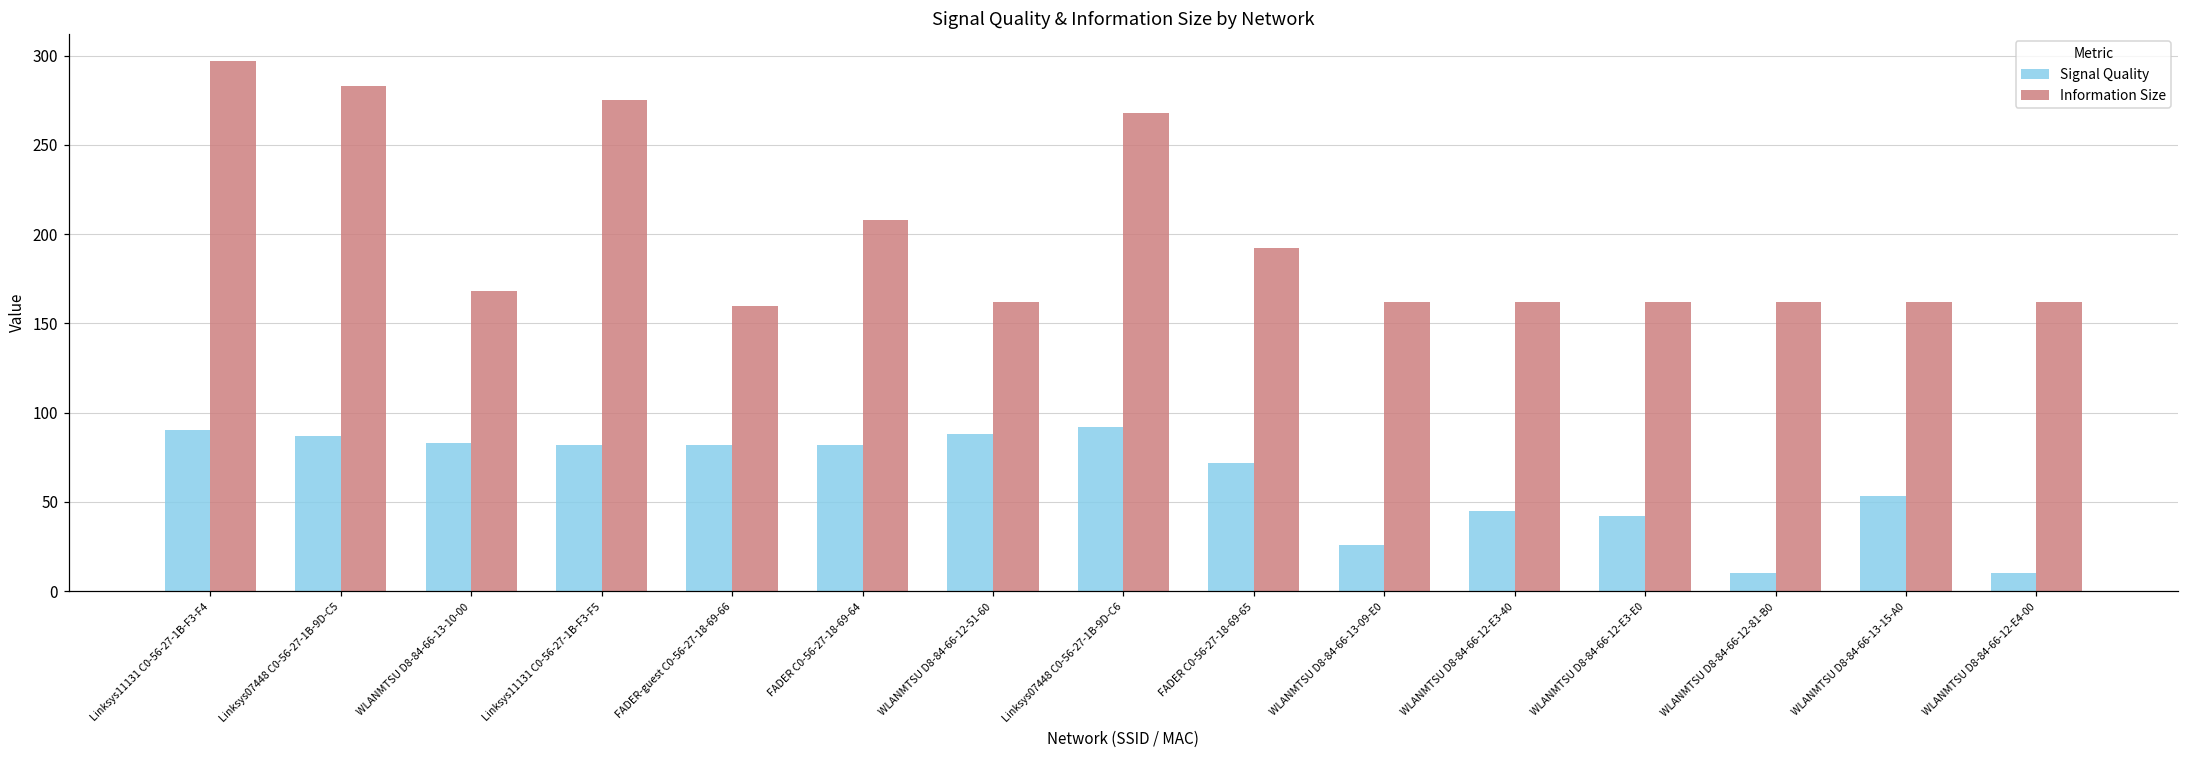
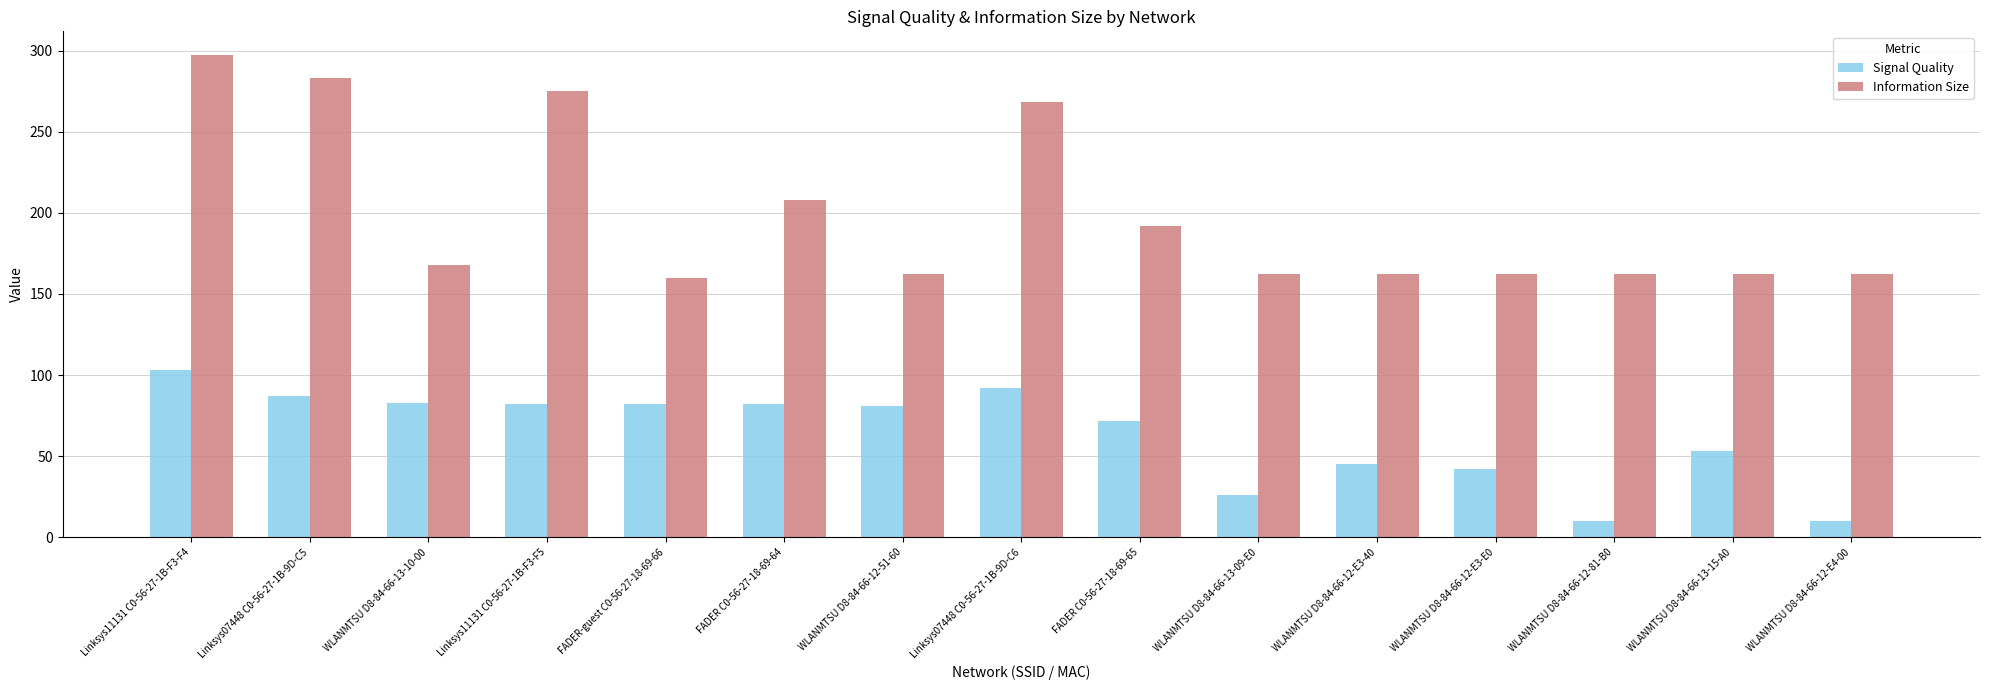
Signal Quality, Linksys11131 C0-56-27-1B-F3-F4: 90 -> 103
Signal Quality, WLANMTSU D8-84-66-12-51-60: 88 -> 81
